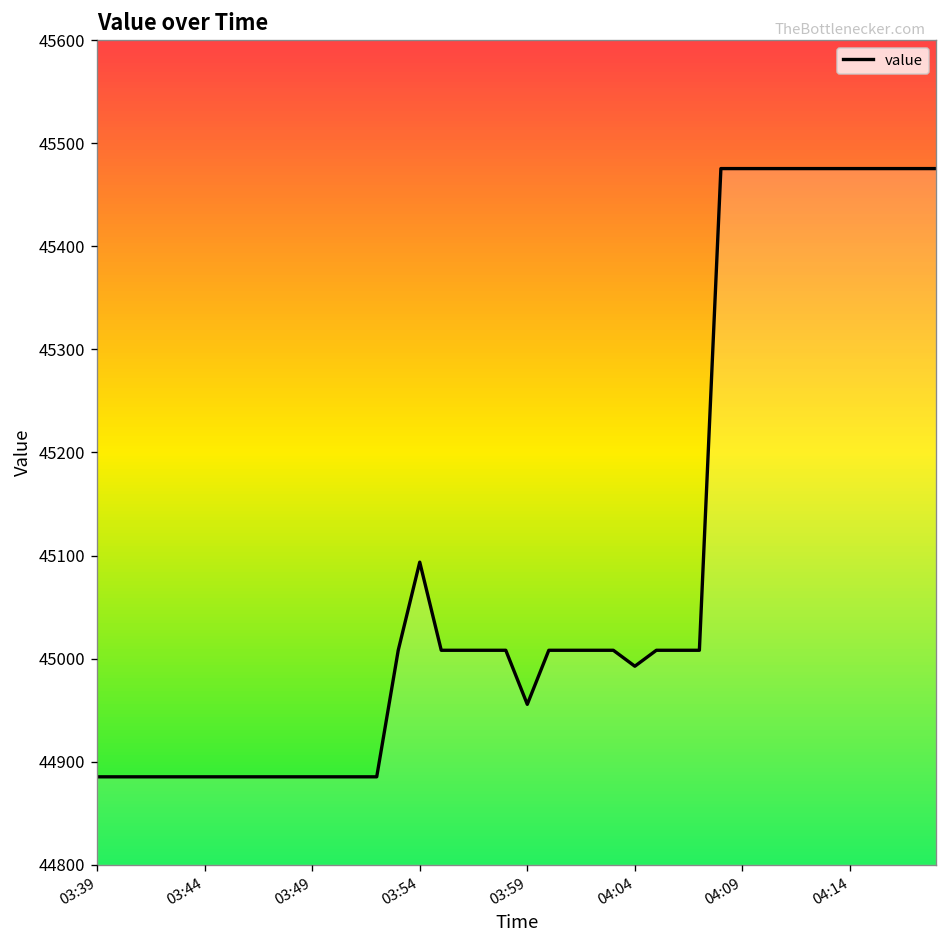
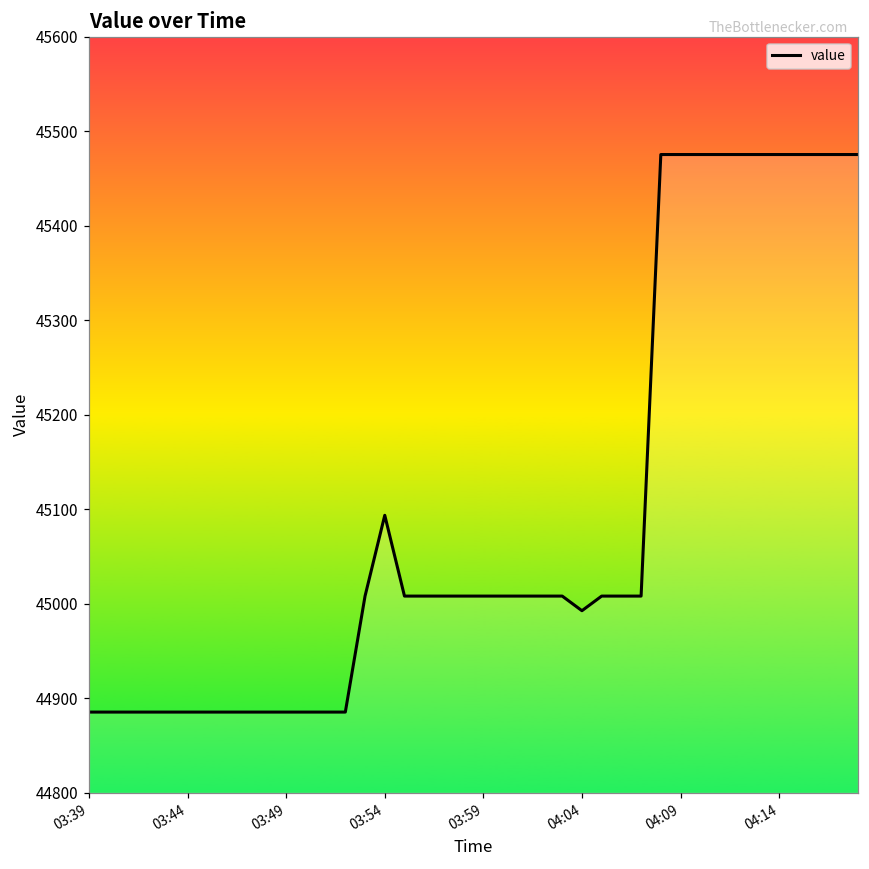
03:59: 44960 -> 45010
